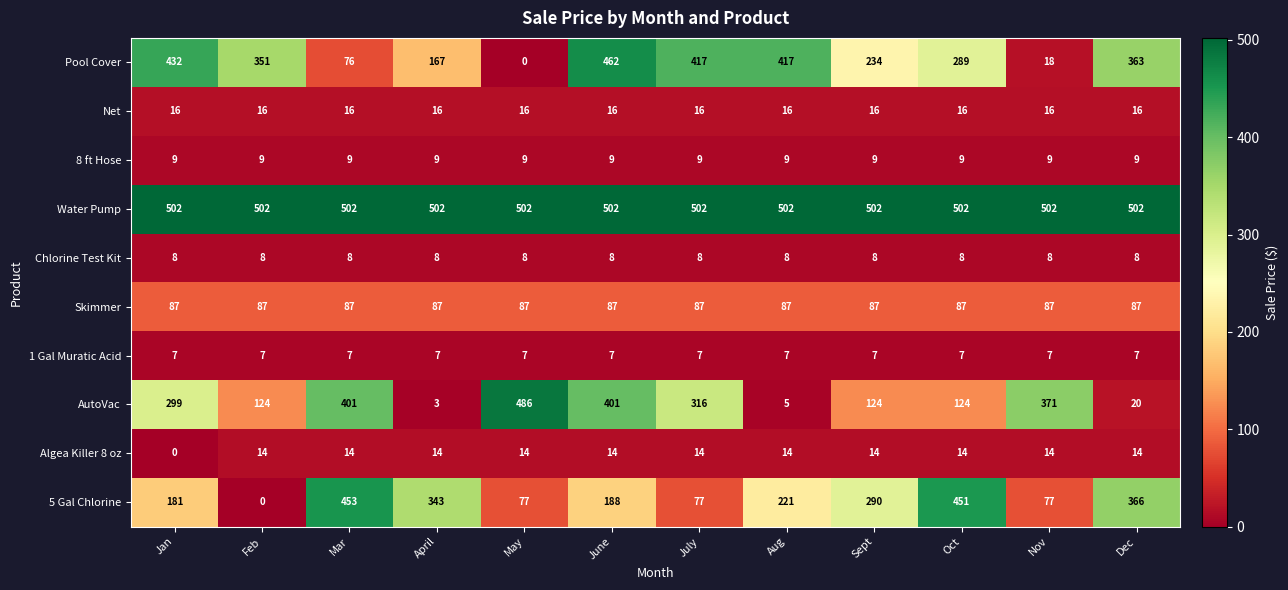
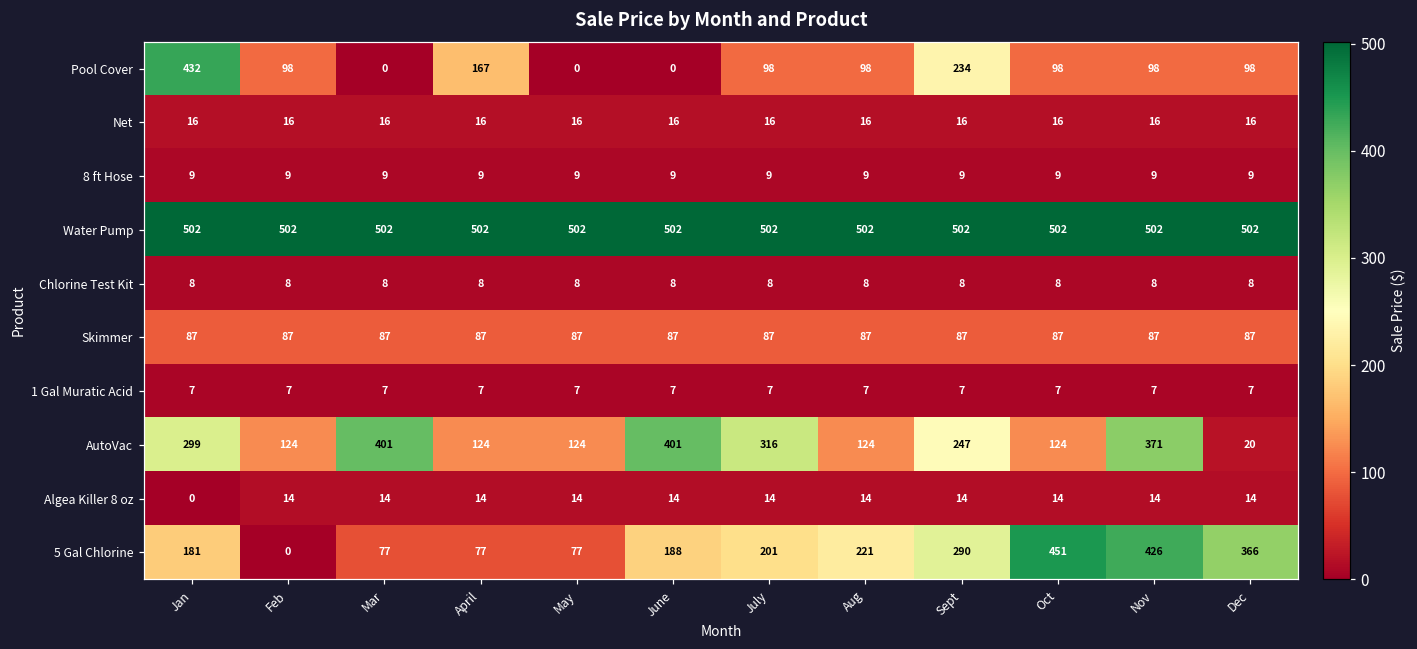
Pool Cover, Feb: 351 -> 98
Pool Cover, Mar: 76 -> 0
Pool Cover, June: 462 -> 0
Pool Cover, July: 417 -> 98
Pool Cover, Aug: 417 -> 98
Pool Cover, Oct: 289 -> 98
Pool Cover, Nov: 18 -> 98
Pool Cover, Dec: 363 -> 98
AutoVac, April: 3 -> 124
AutoVac, May: 486 -> 124
AutoVac, Aug: 5 -> 124
AutoVac, Sept: 124 -> 247
5 Gal Chlorine, Mar: 453 -> 77
5 Gal Chlorine, April: 343 -> 77
5 Gal Chlorine, July: 77 -> 201
5 Gal Chlorine, Nov: 77 -> 426
